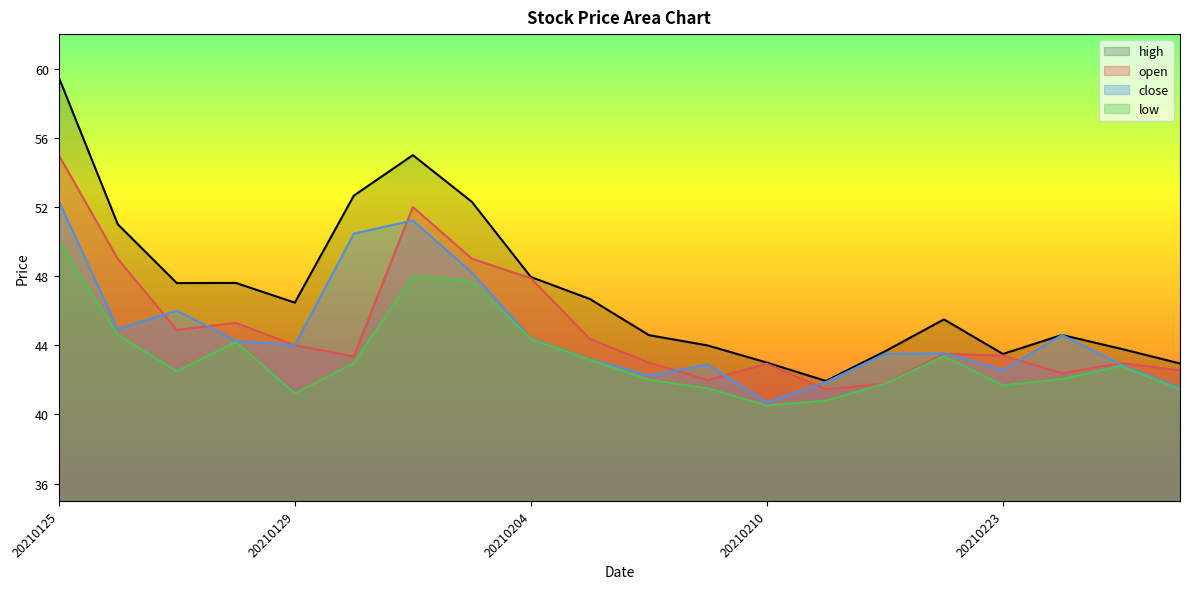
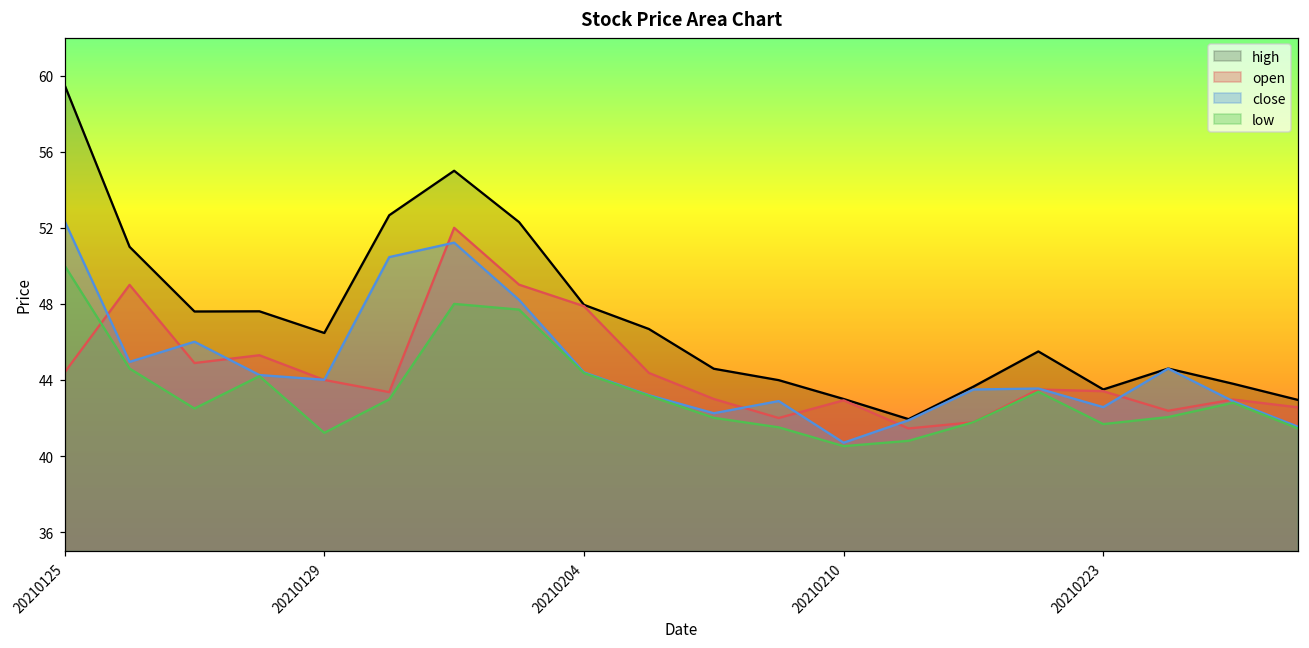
open, 20210125: 55.0 -> 44.4
